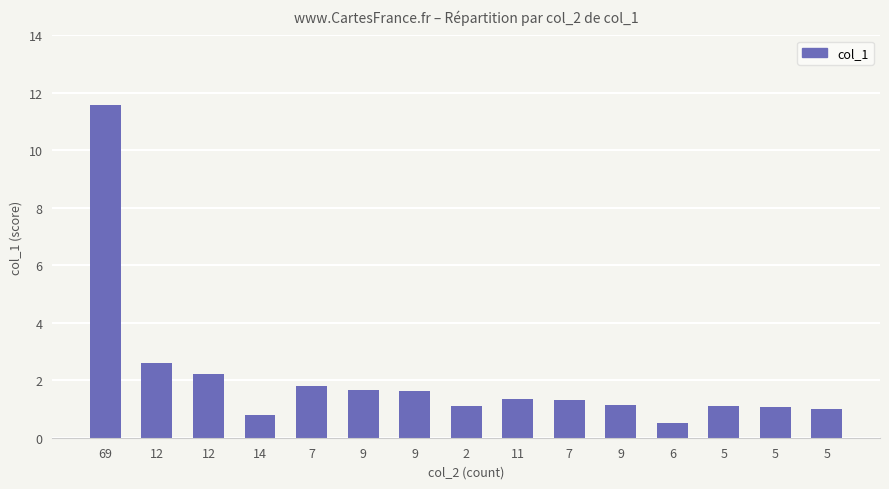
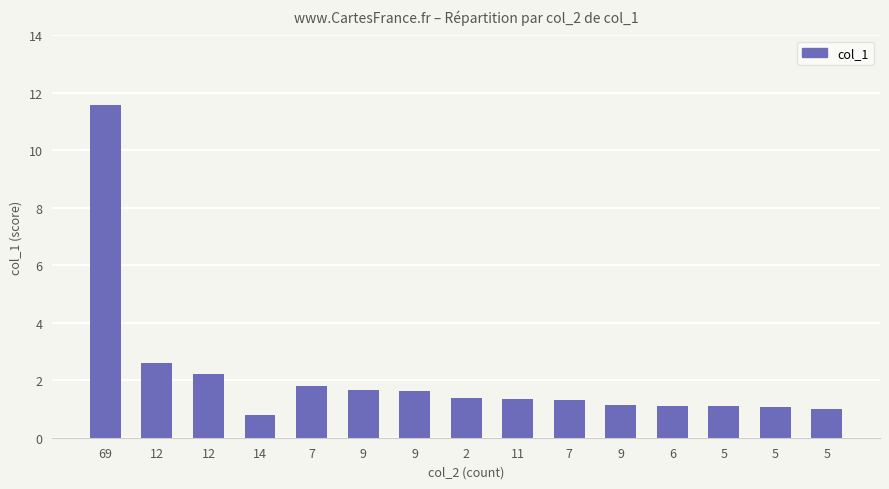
2: 1.1 -> 1.4
6: 0.5 -> 1.1
